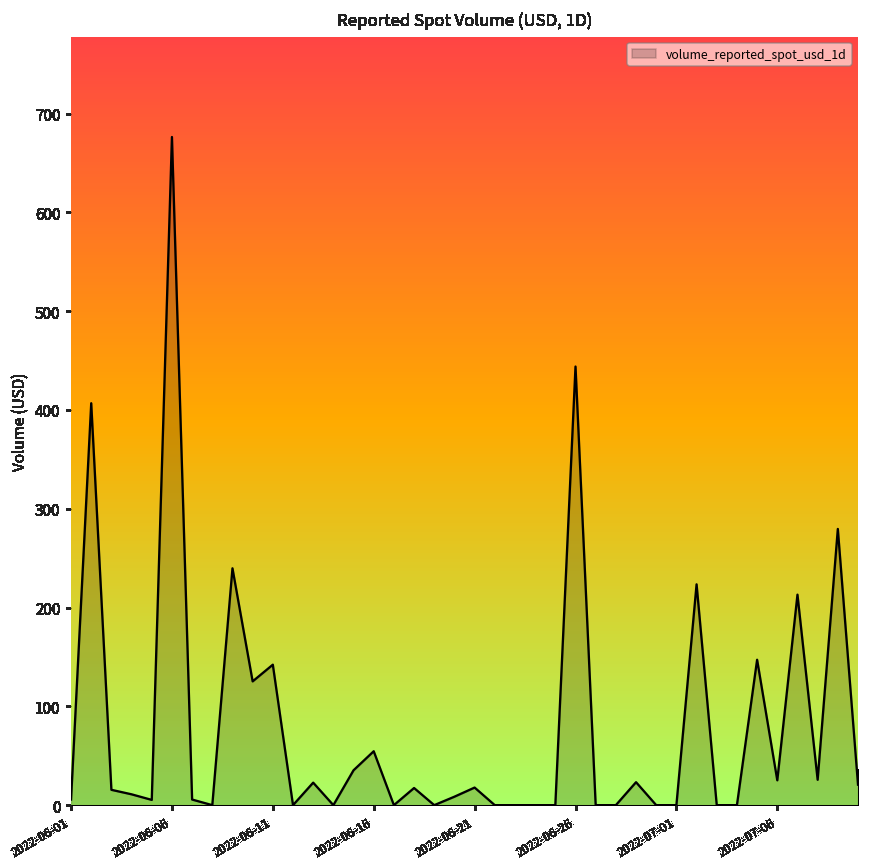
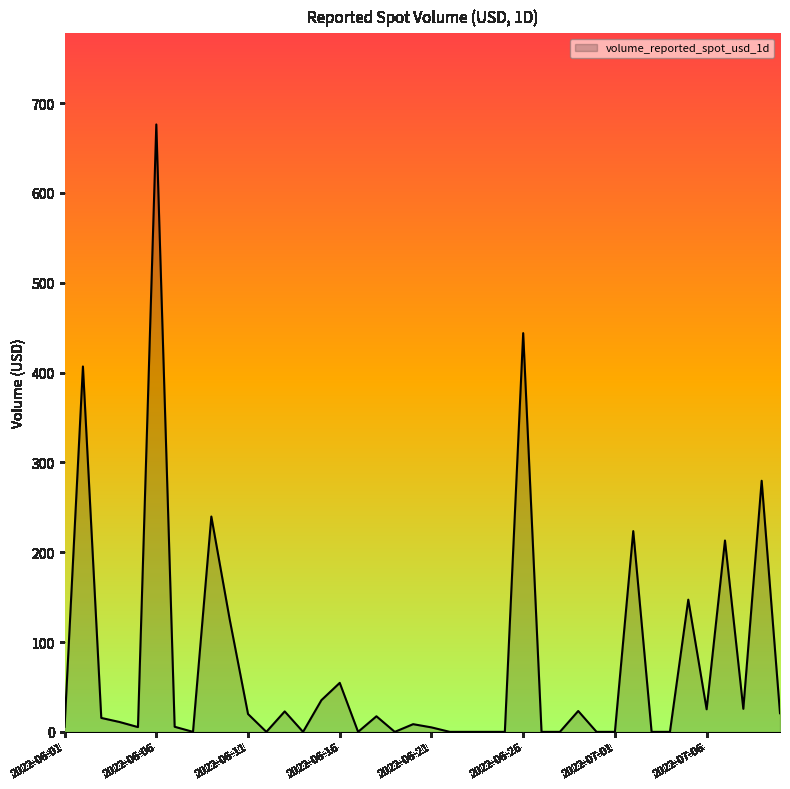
2022-06-11: 140 -> 20
2022-06-21: 20 -> 0
